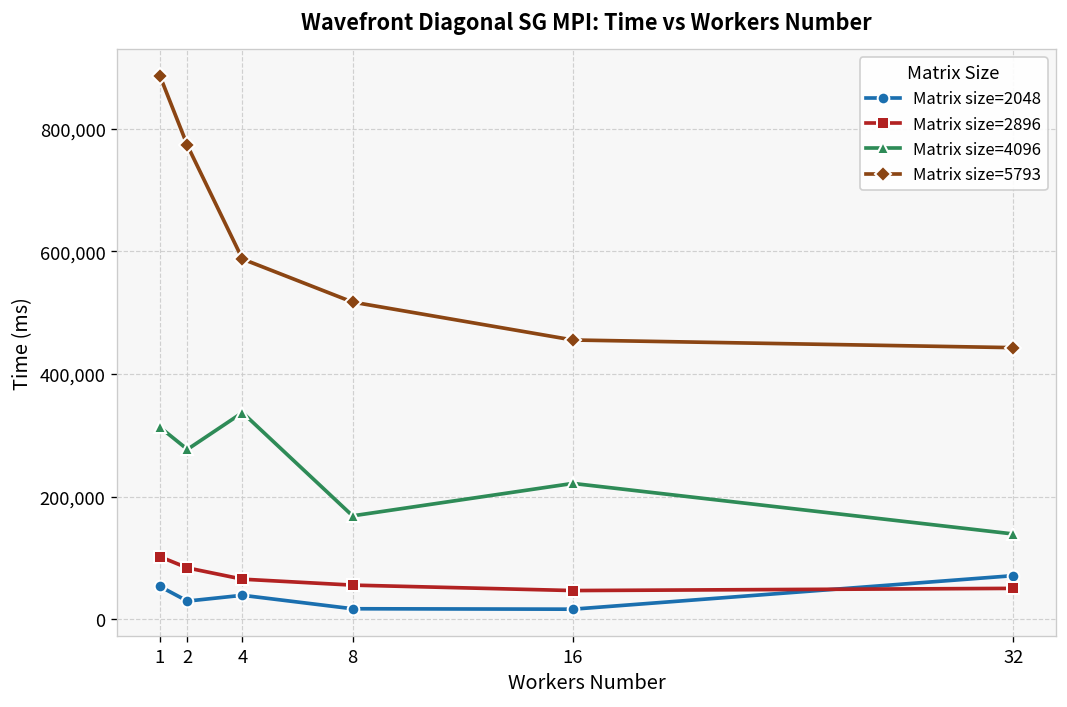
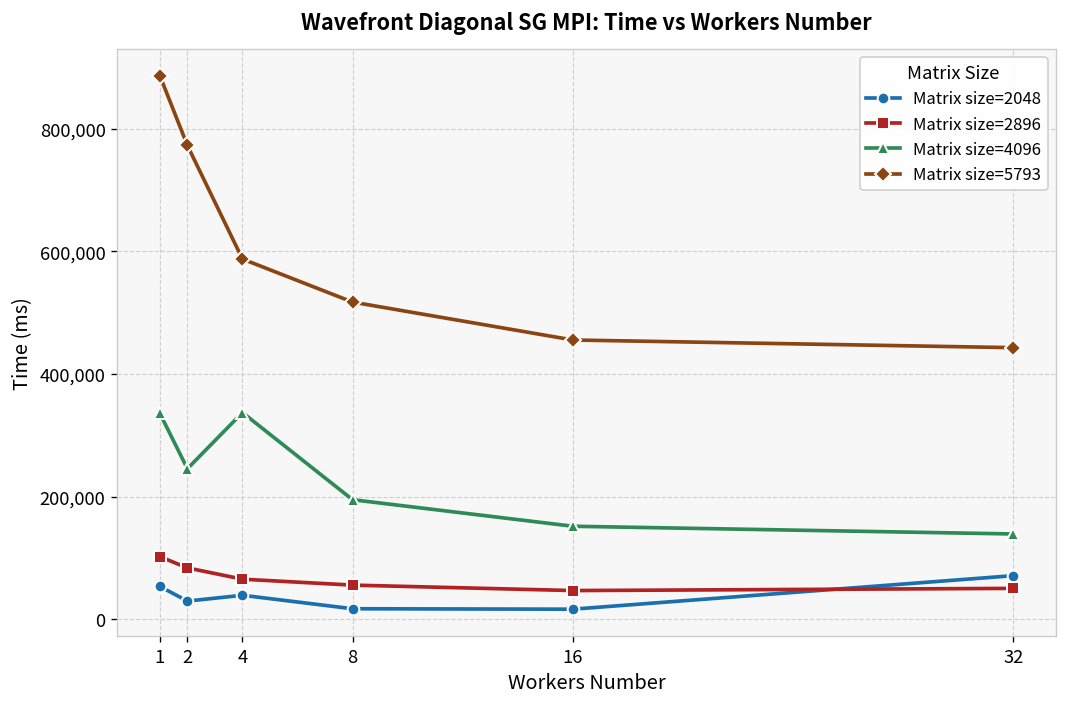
Matrix size=4096, 1: 310,000 -> 340,000
Matrix size=4096, 2: 280,000 -> 250,000
Matrix size=4096, 8: 170,000 -> 190,000
Matrix size=4096, 16: 220,000 -> 150,000
